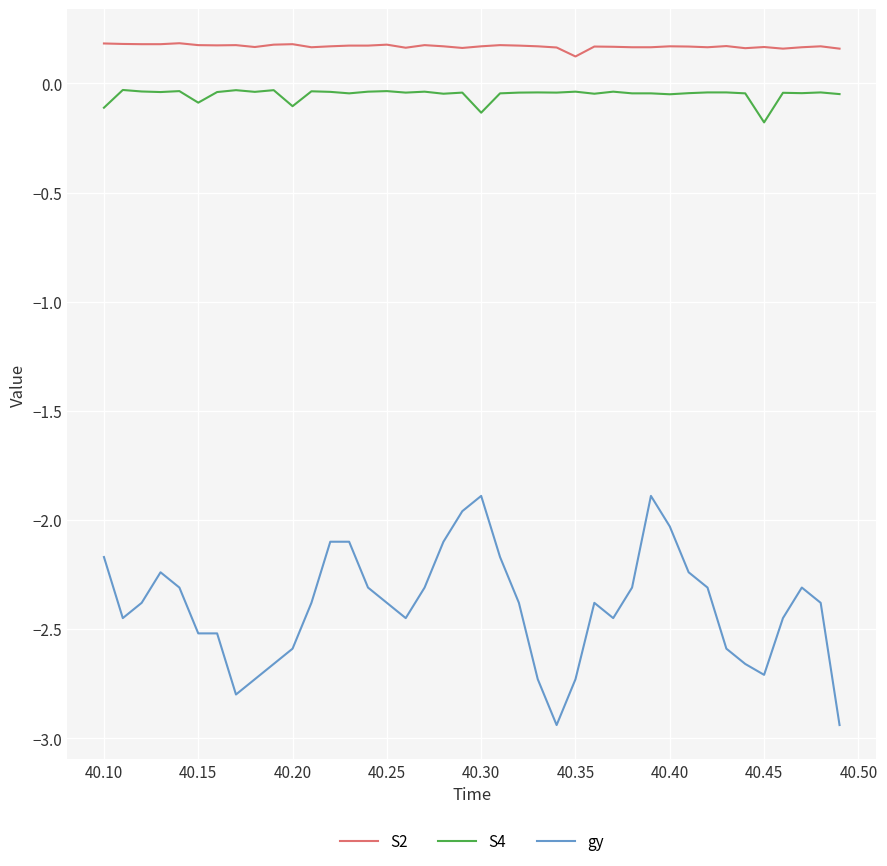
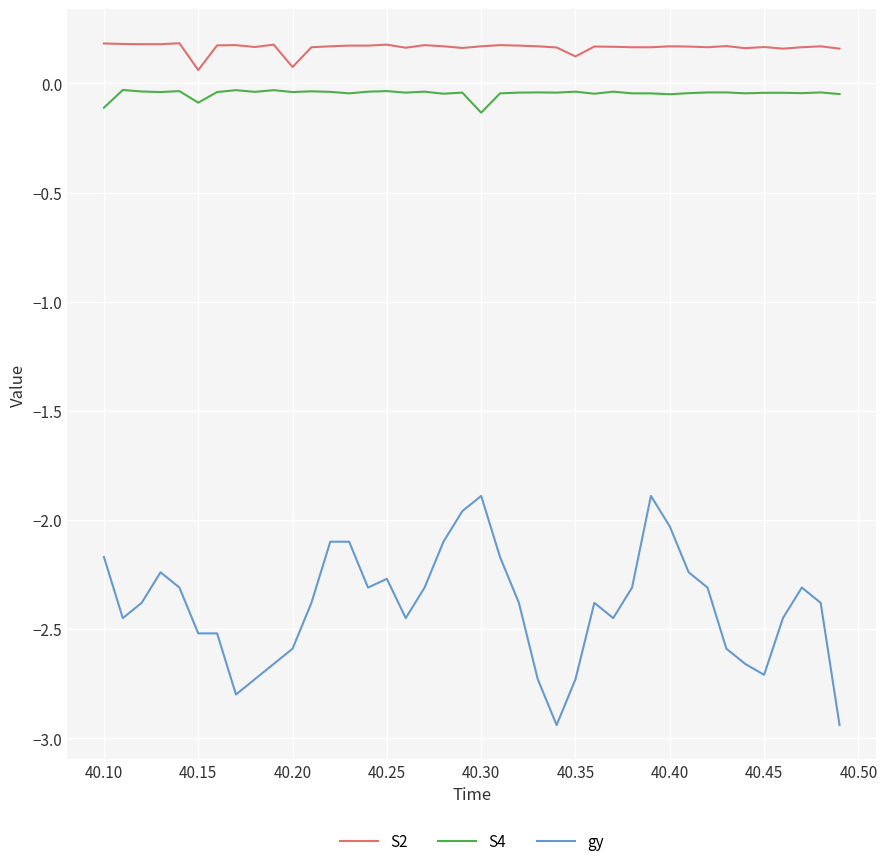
S2, 40.15: 0.18 -> 0.06
S2, 40.20: 0.18 -> 0.08
S4, 40.20: -0.10 -> -0.04
gy, 40.25: -2.38 -> -2.27
S4, 40.45: -0.18 -> -0.04
